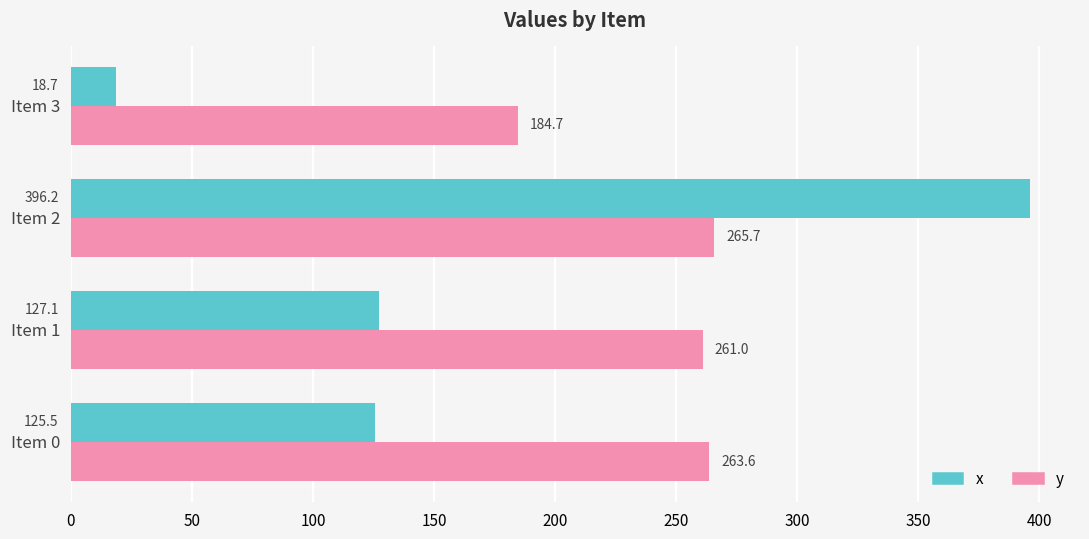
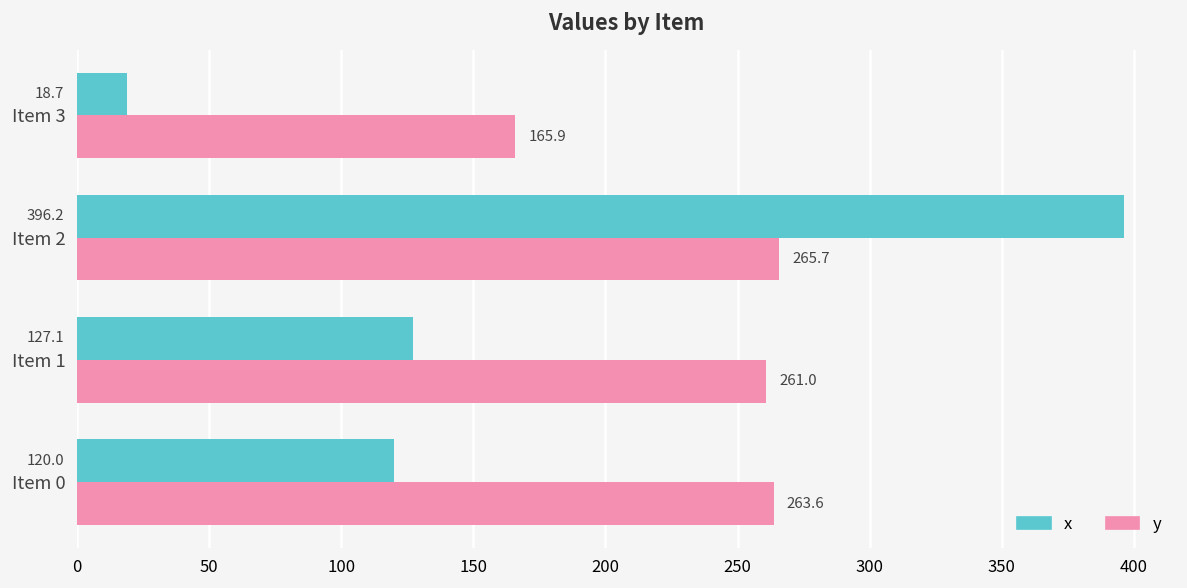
y, Item 3: 184.7 -> 165.9
x, Item 0: 125.5 -> 120.0
